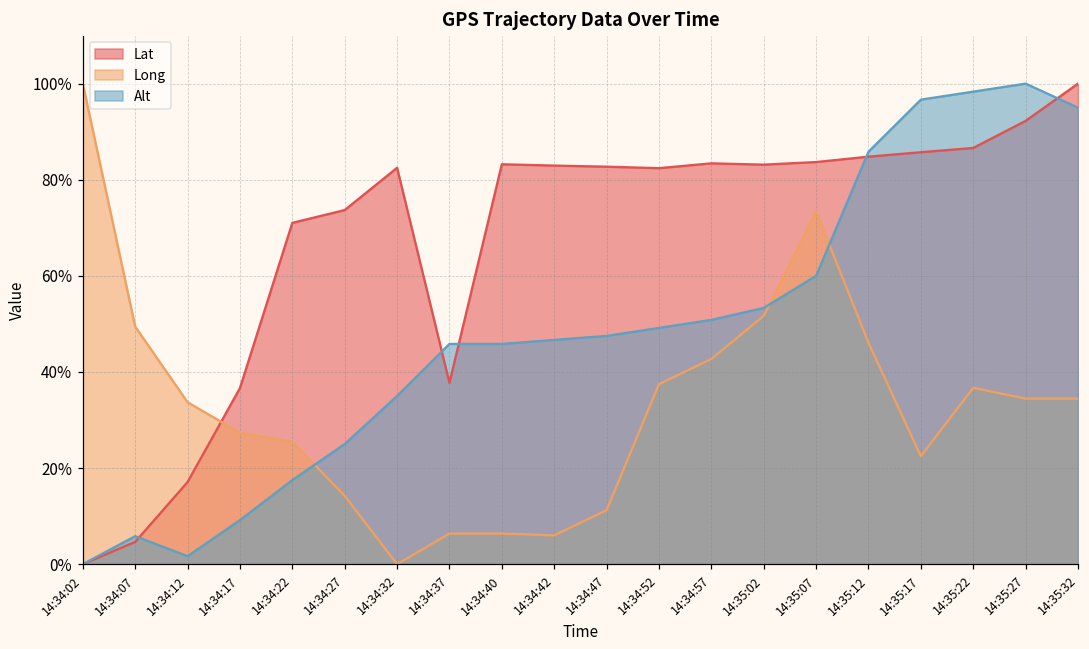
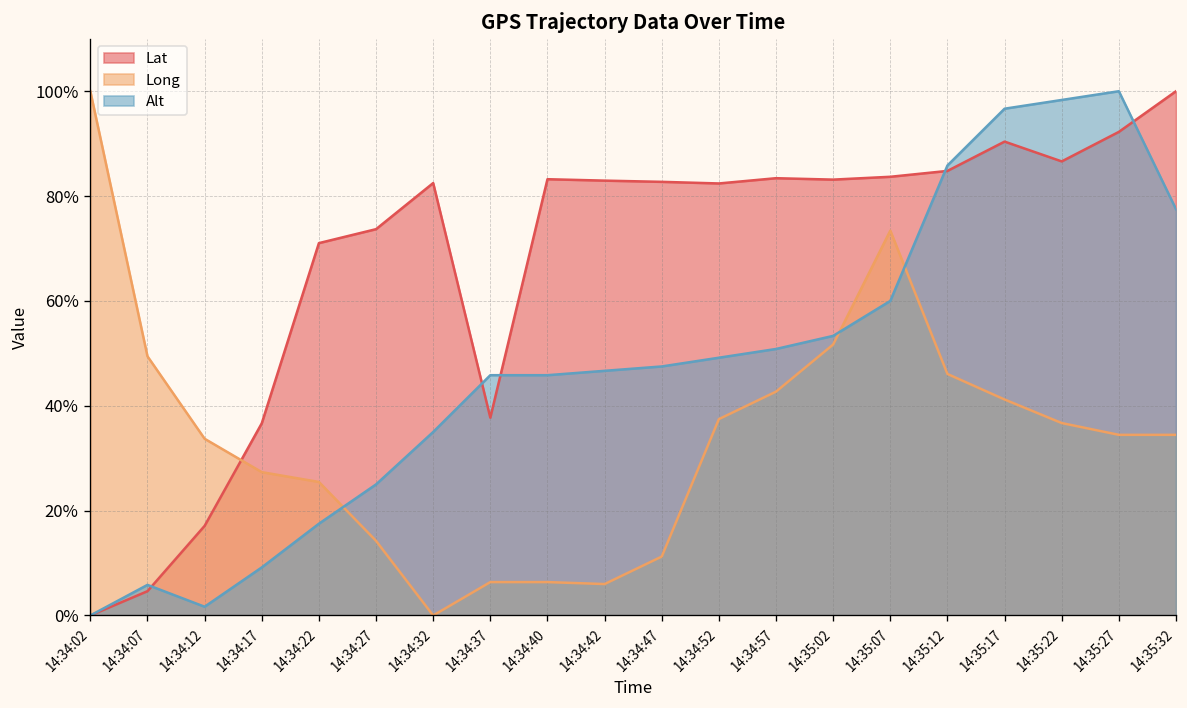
Lat, 14:35:17: 86% -> 90%
Long, 14:35:17: 22% -> 41%
Alt, 14:35:32: 95% -> 78%
